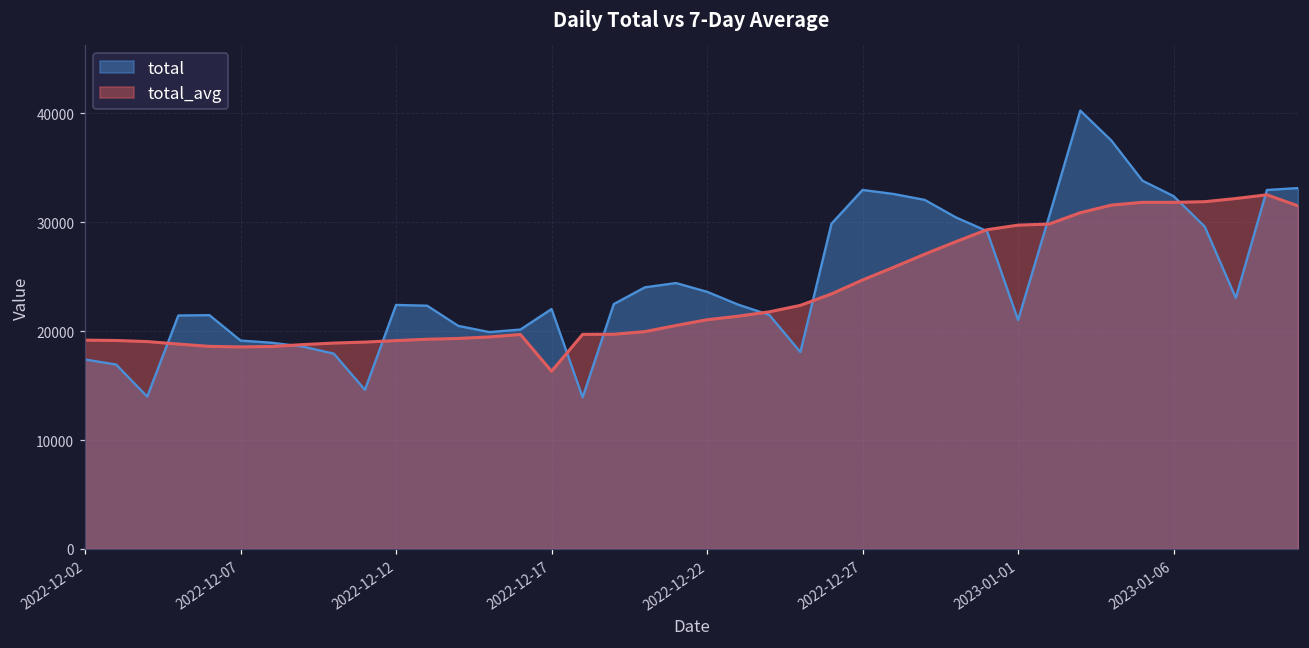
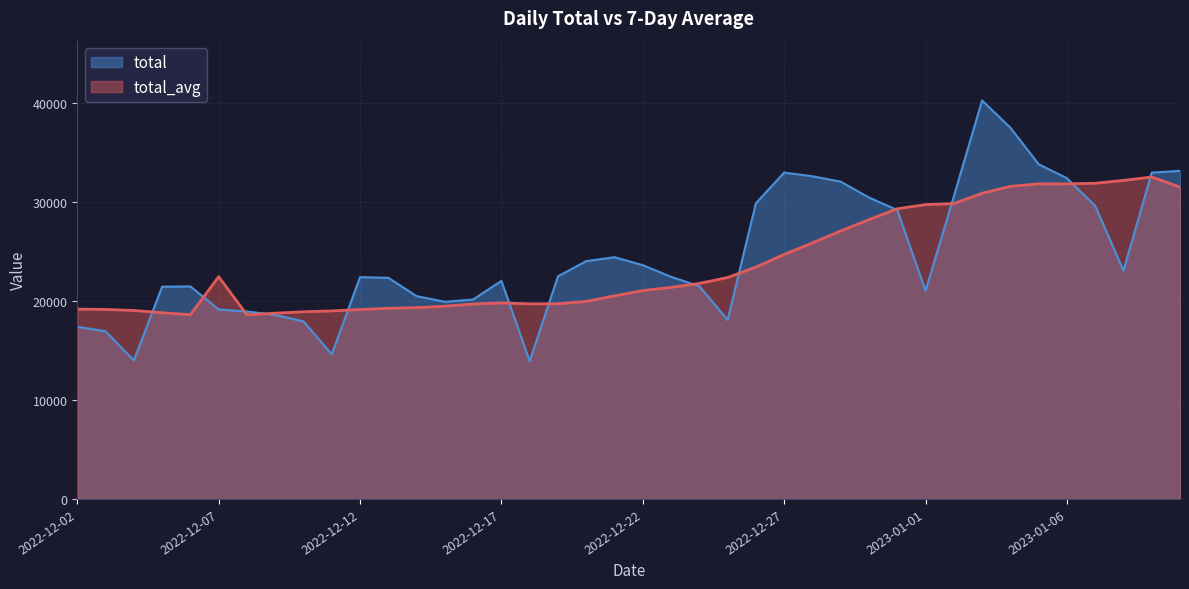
total_avg, 2022-12-07: 19000 -> 22000
total_avg, 2022-12-17: 16000 -> 20000
